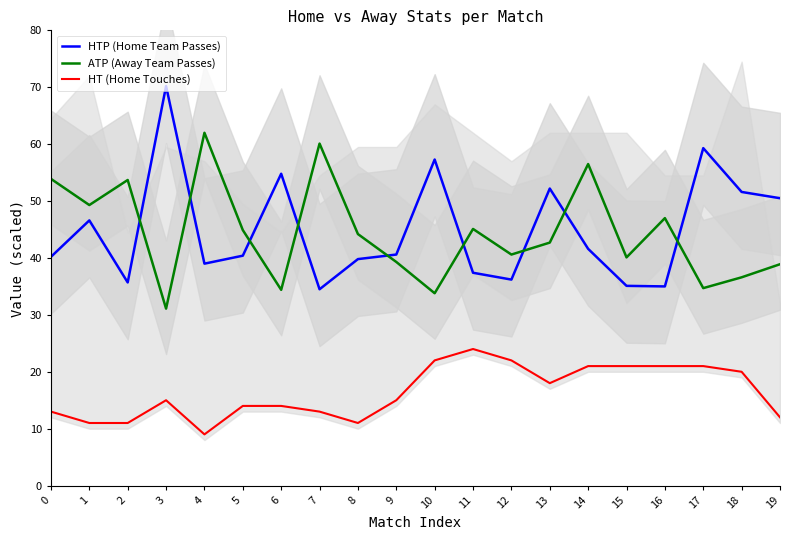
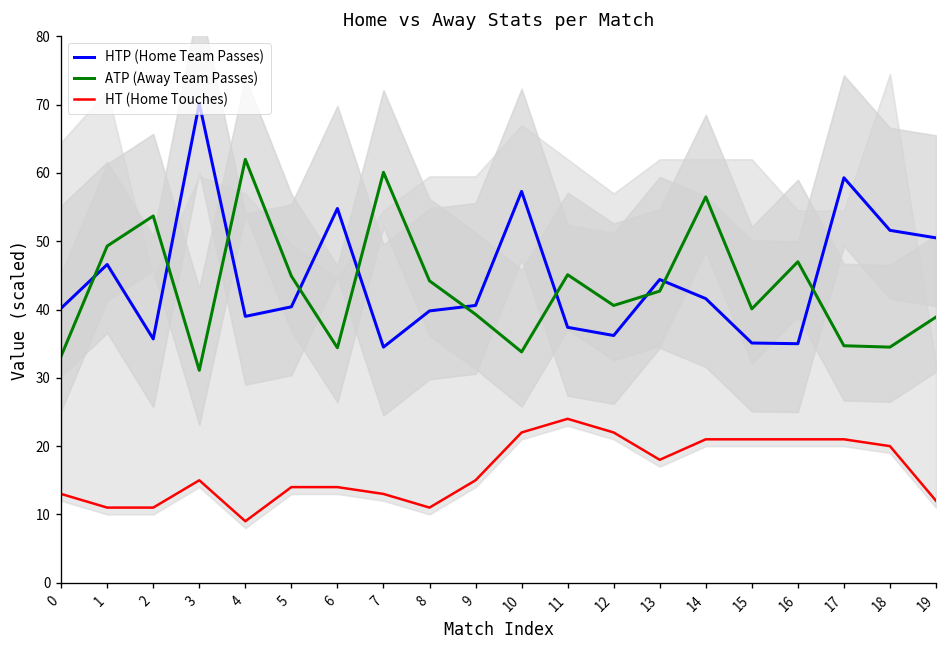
ATP (Away Team Passes), 0: 54 -> 33
HTP (Home Team Passes), 13: 52 -> 44
ATP (Away Team Passes), 18: 37 -> 35
